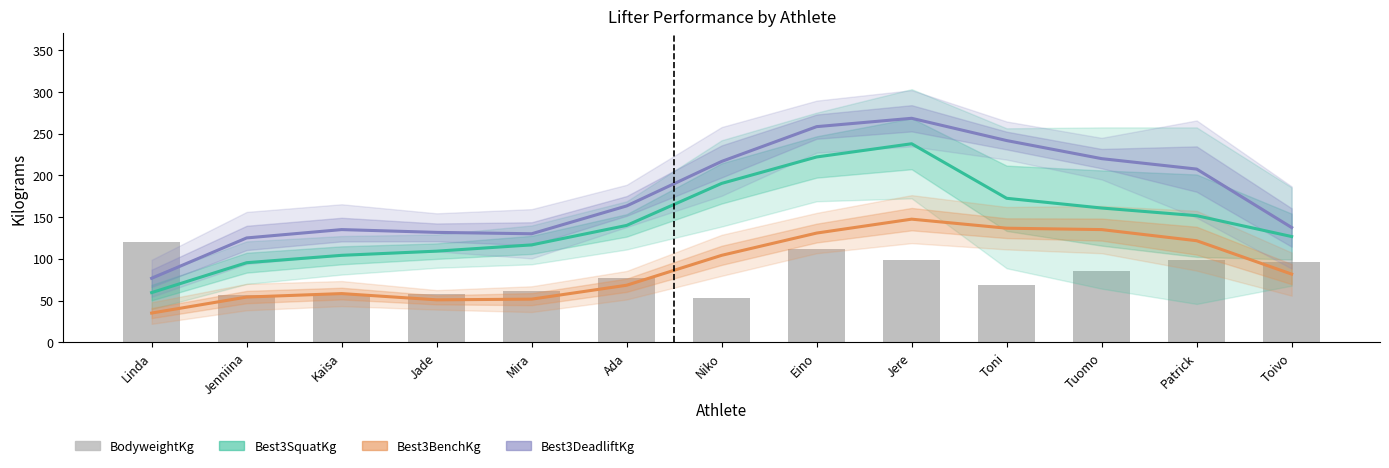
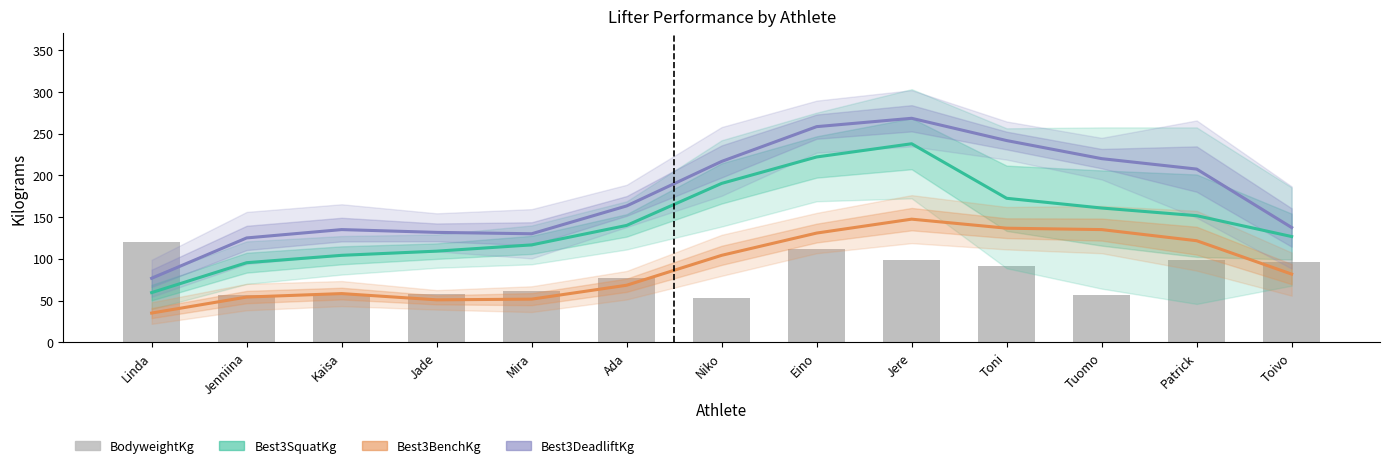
BodyweightKg, Toni: 70 -> 90
BodyweightKg, Tuomo: 80 -> 60
